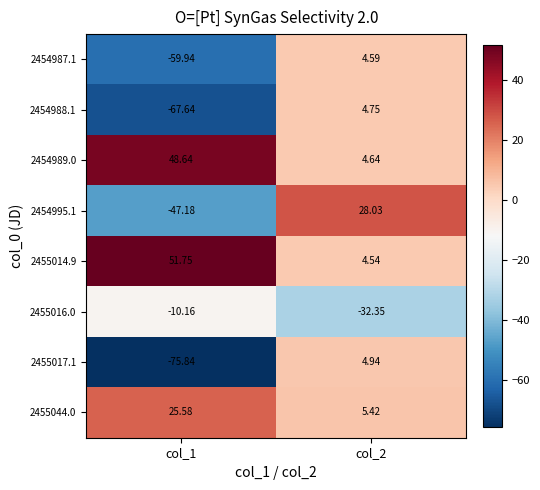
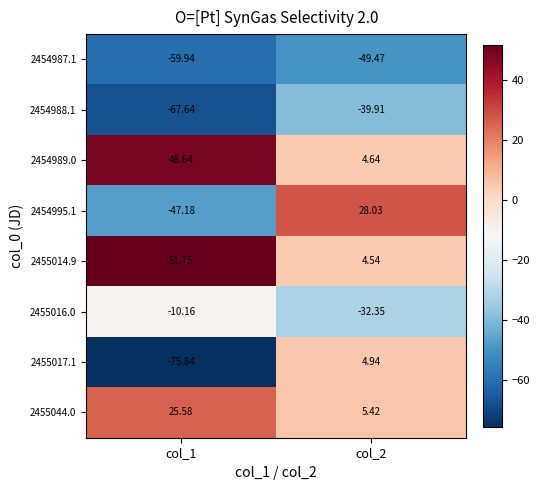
2454987.1, col_2: 4.59 -> -49.47
2454988.1, col_2: 4.75 -> -39.91
